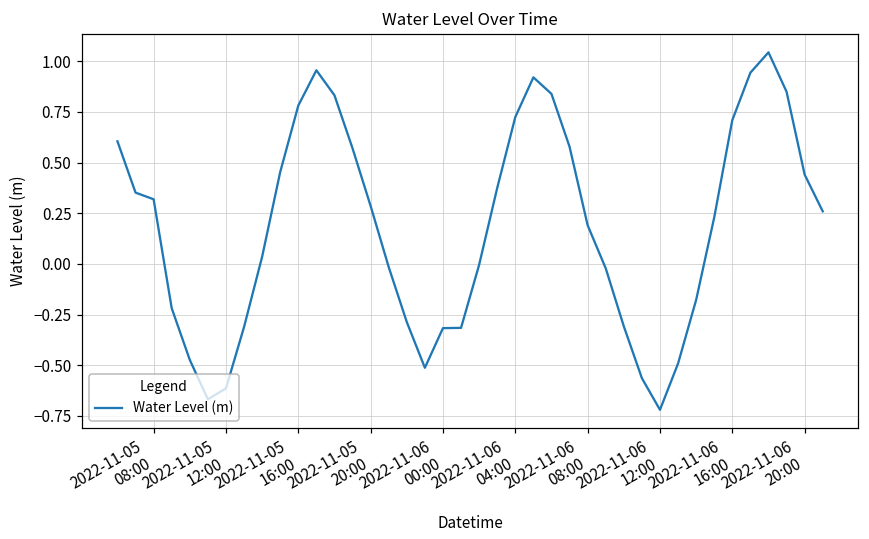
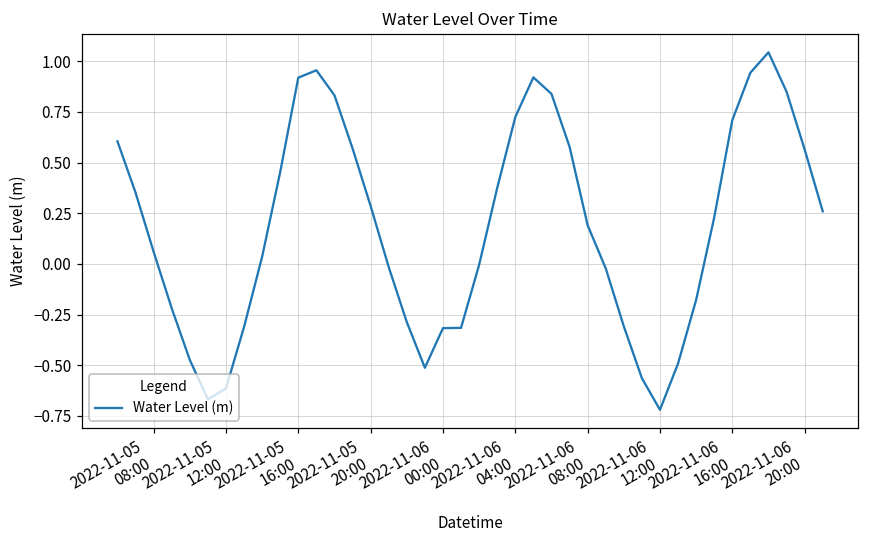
2022-11-05 08:00: 0.32 -> 0.06
2022-11-05 16:00: 0.78 -> 0.92
2022-11-06 20:00: 0.44 -> 0.56
